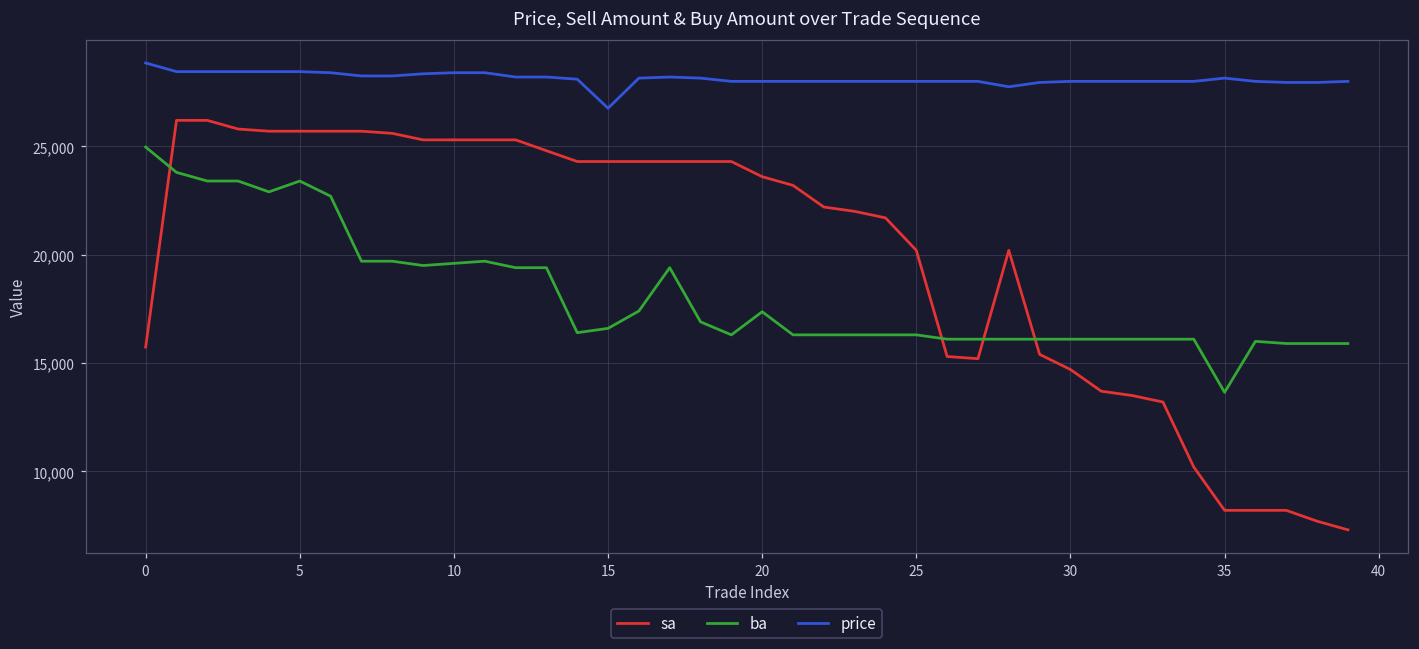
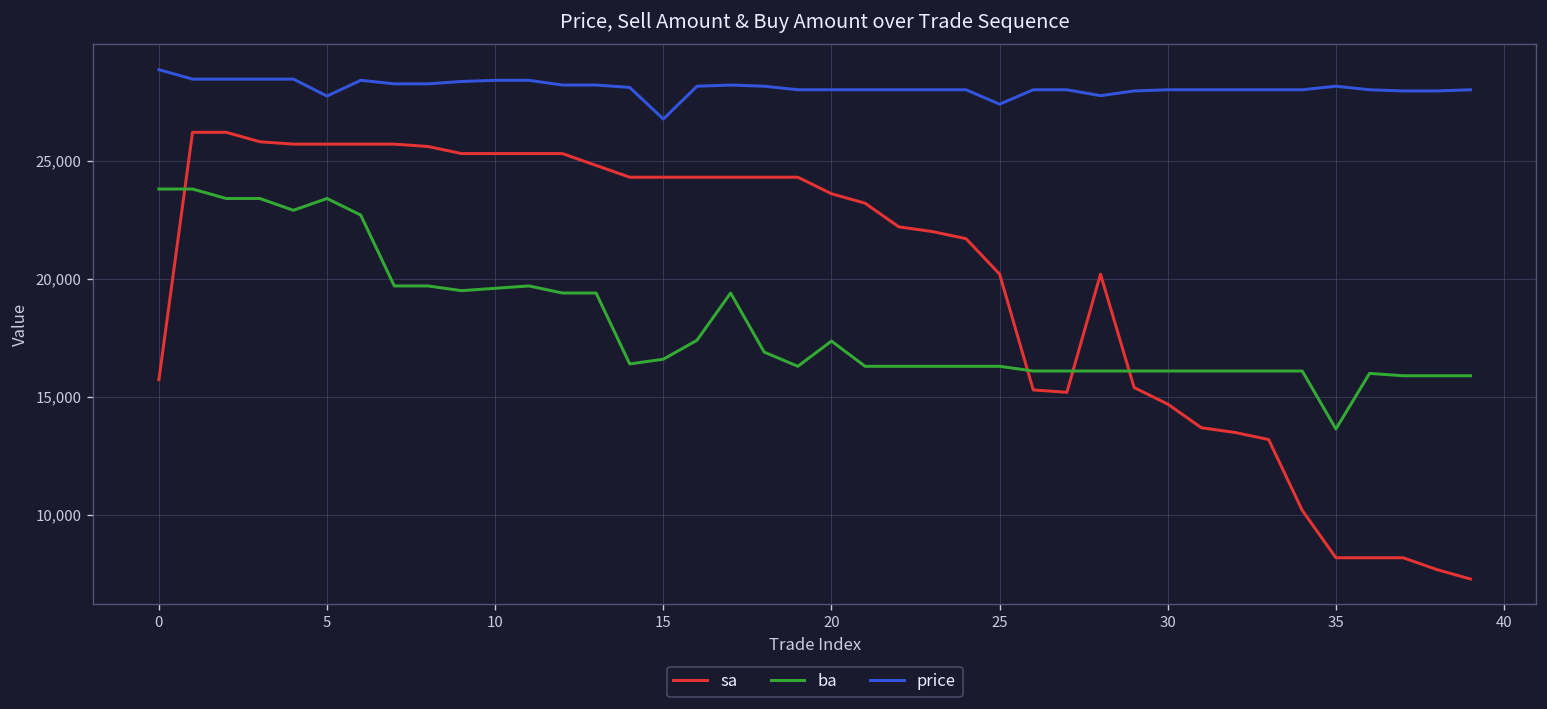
ba, 0: 25,000 -> 23,800
price, 5: 28,500 -> 27,700
price, 25: 28,000 -> 27,400
